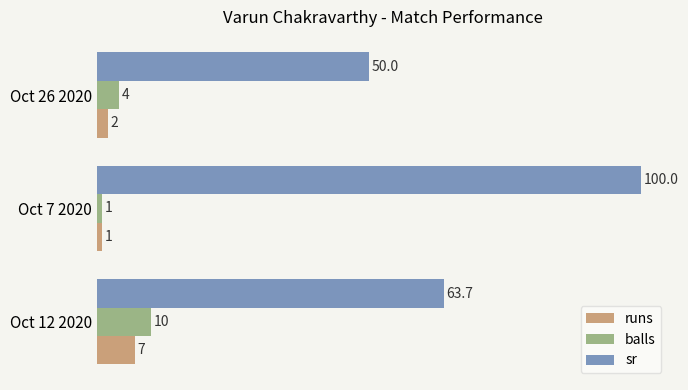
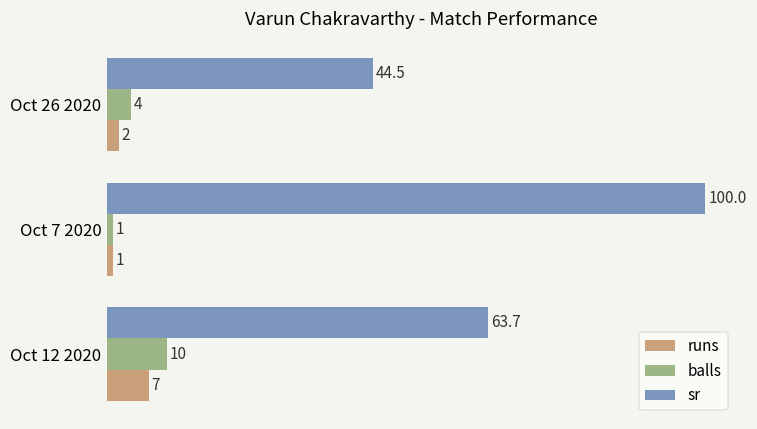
sr, Oct 26 2020: 50.0 -> 44.5
